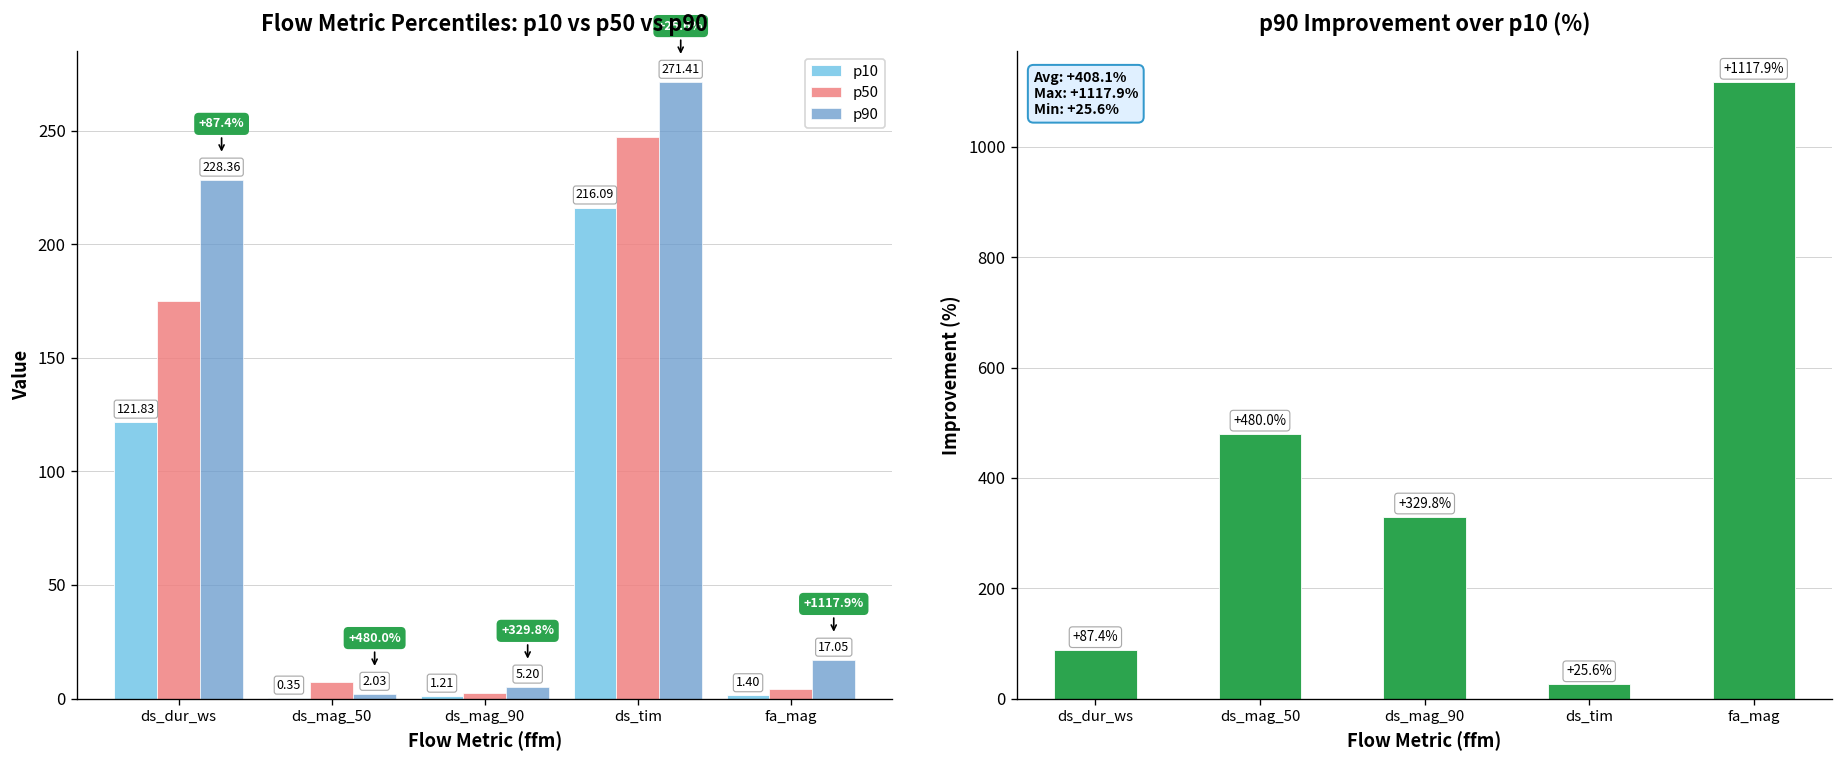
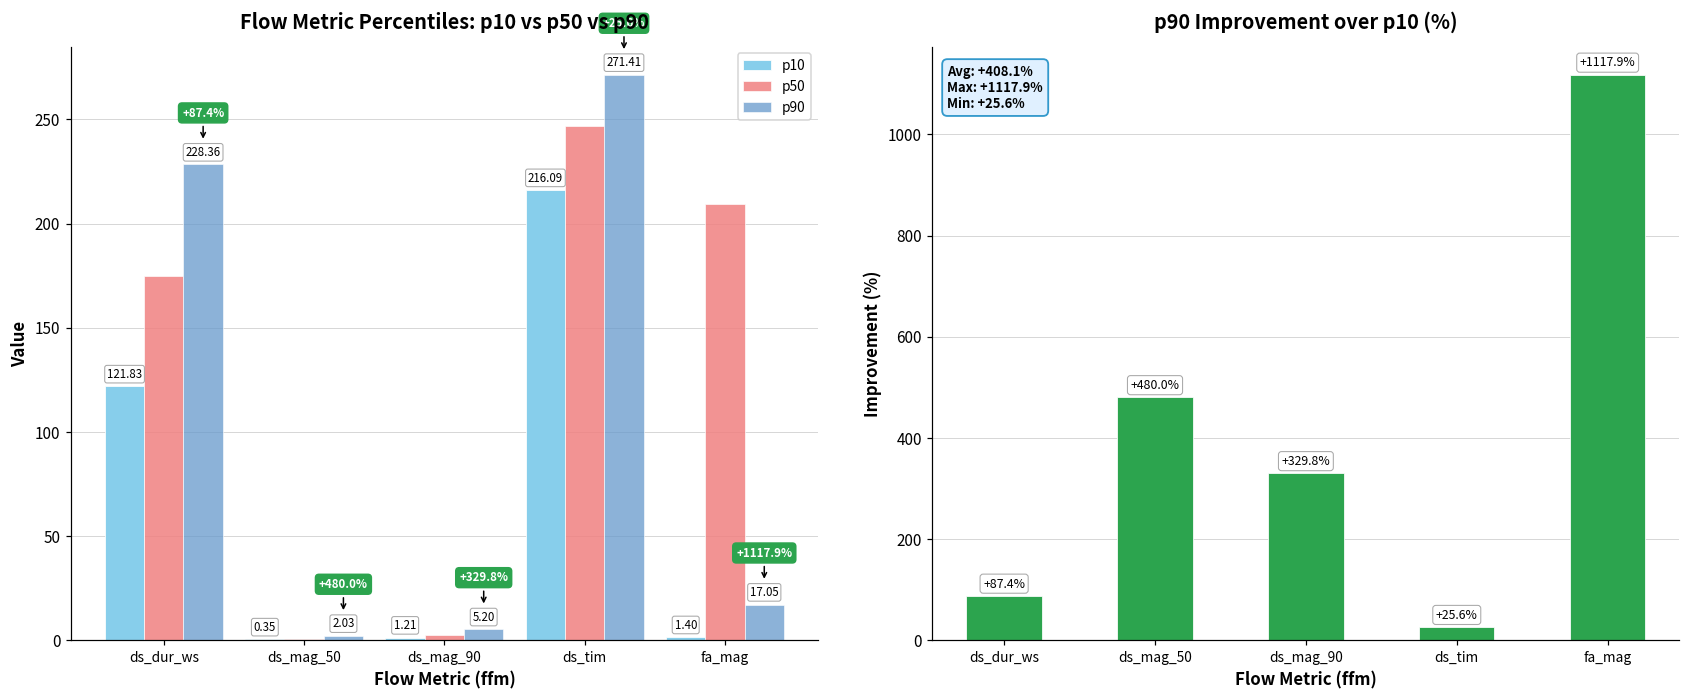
Flow Metric Percentiles: p10 vs p50 vs p90, p50, ds_mag_50: 7 -> 1
Flow Metric Percentiles: p10 vs p50 vs p90, p50, fa_mag: 4 -> 209
